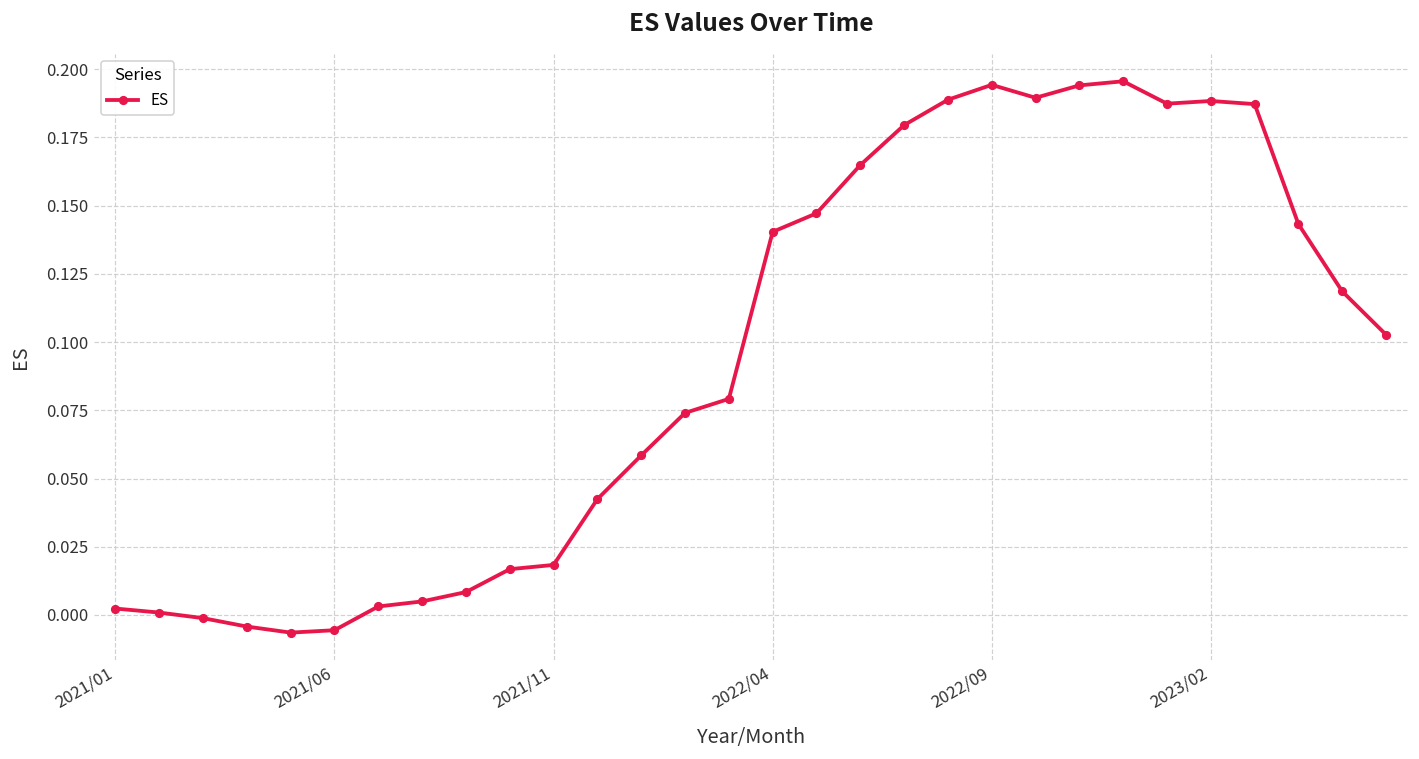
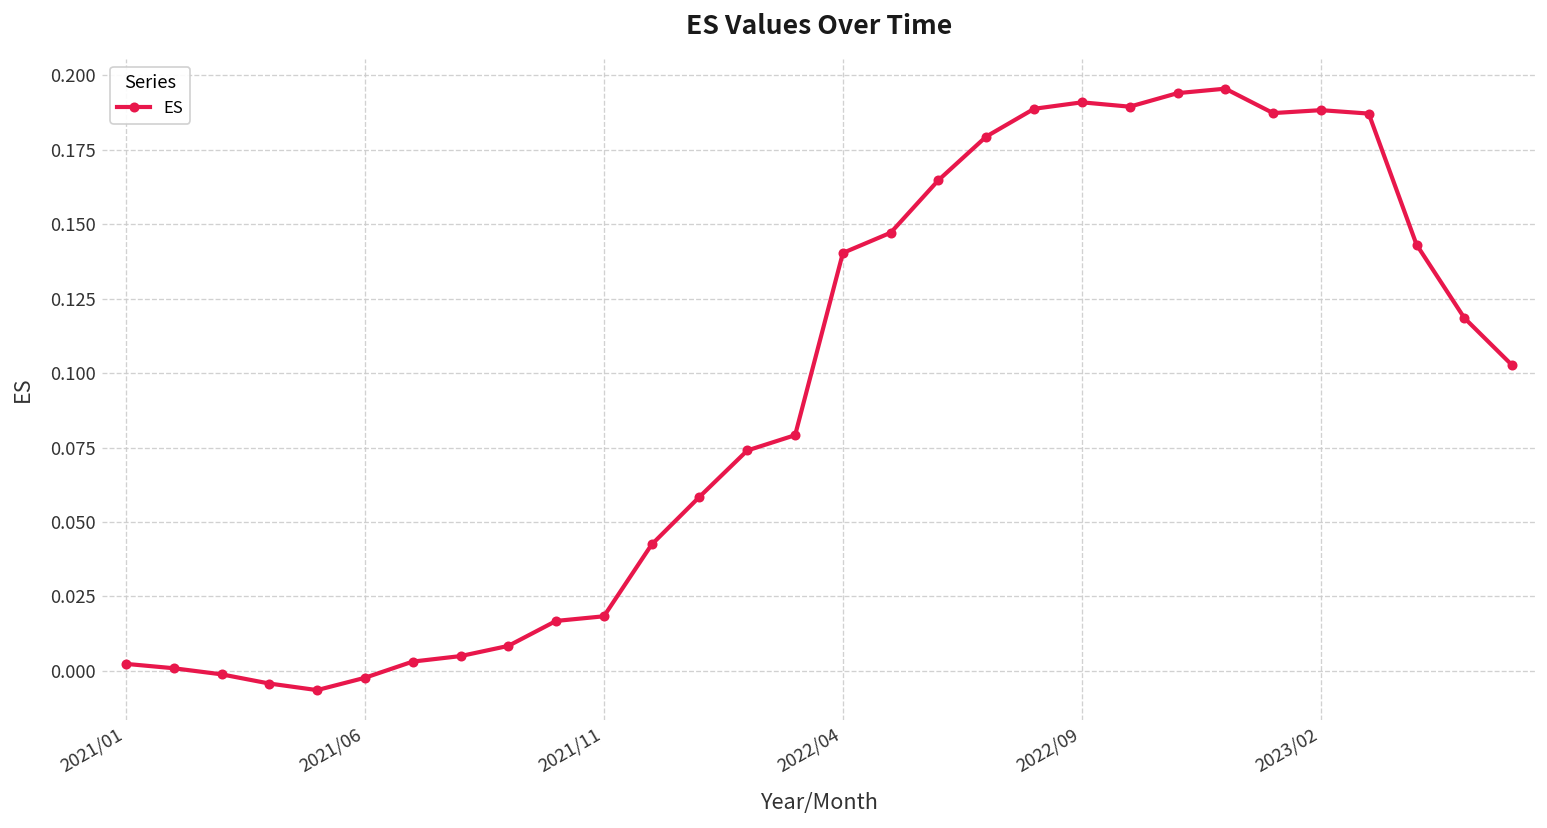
2021/06: -0.006 -> -0.002
2022/09: 0.194 -> 0.191
